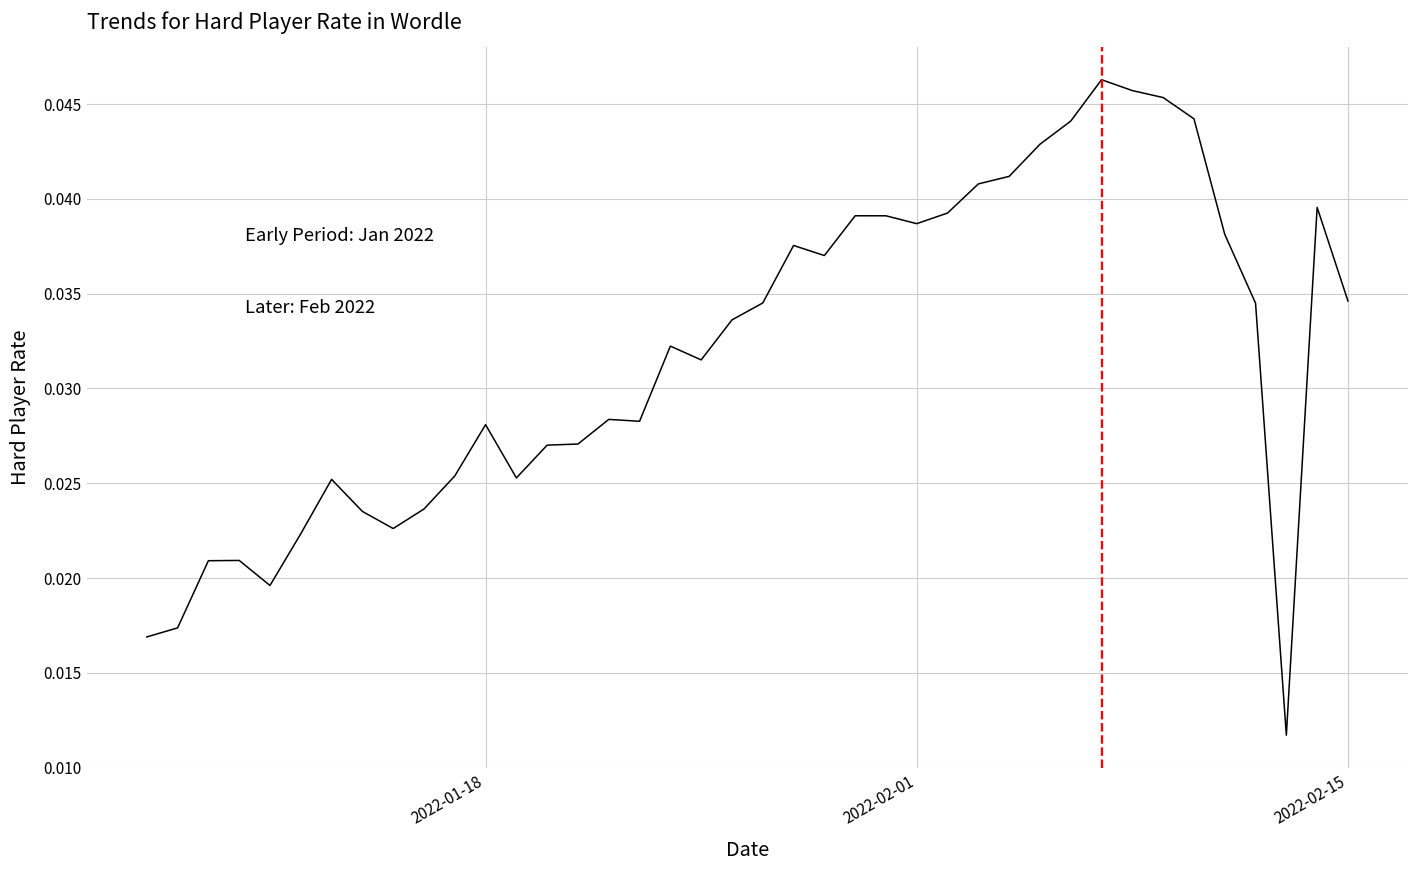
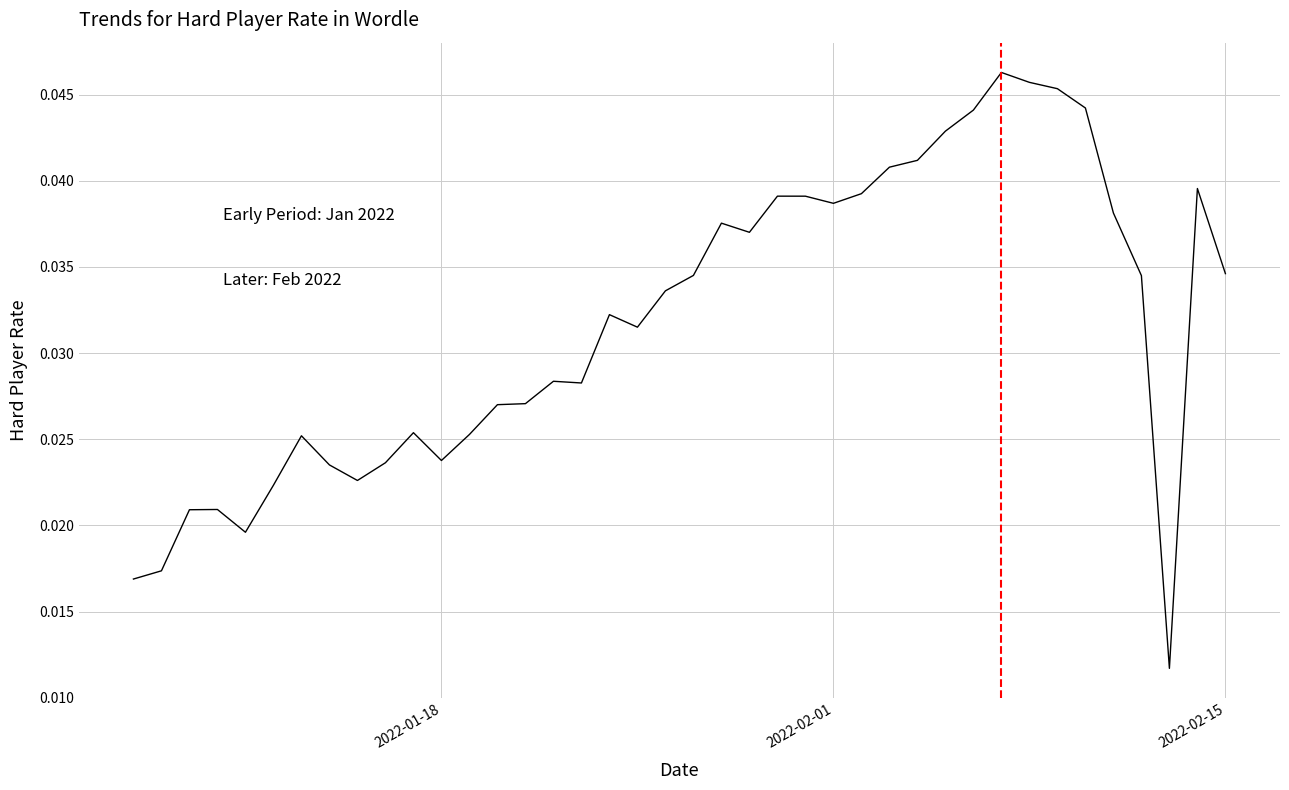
2022-01-18: 0.0281 -> 0.0238
